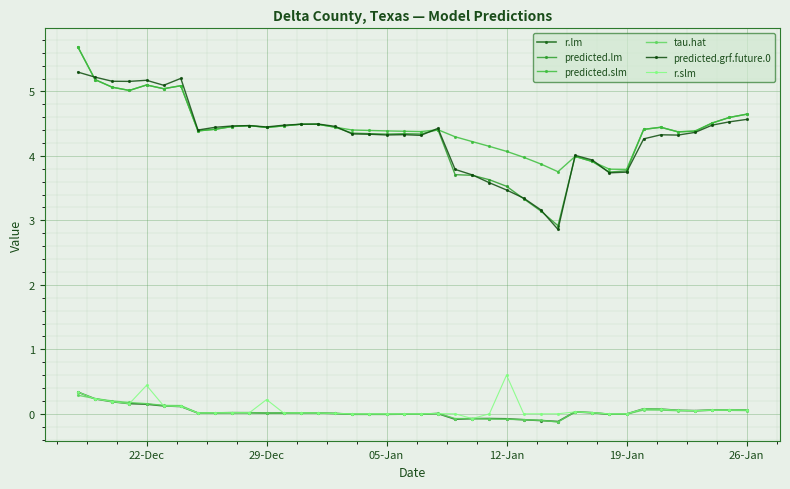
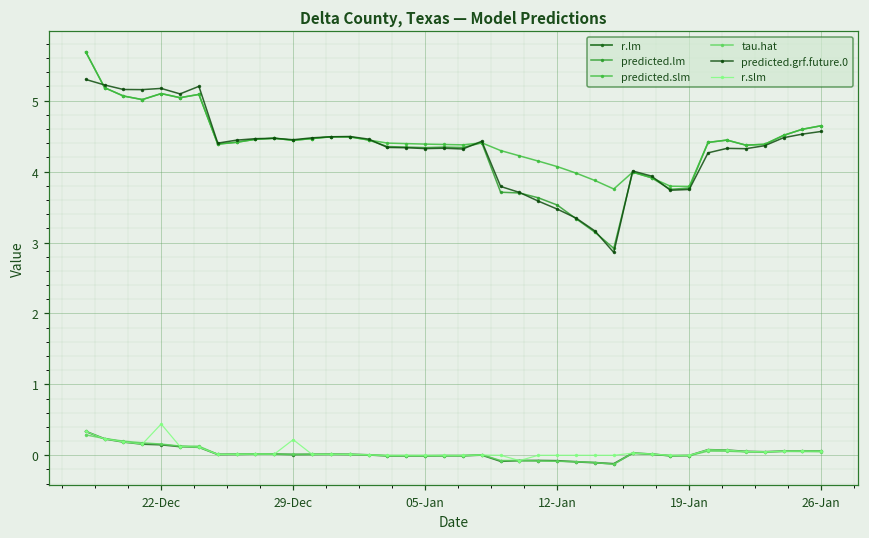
r.slm, 12-Jan: 0.6 -> 0.0
